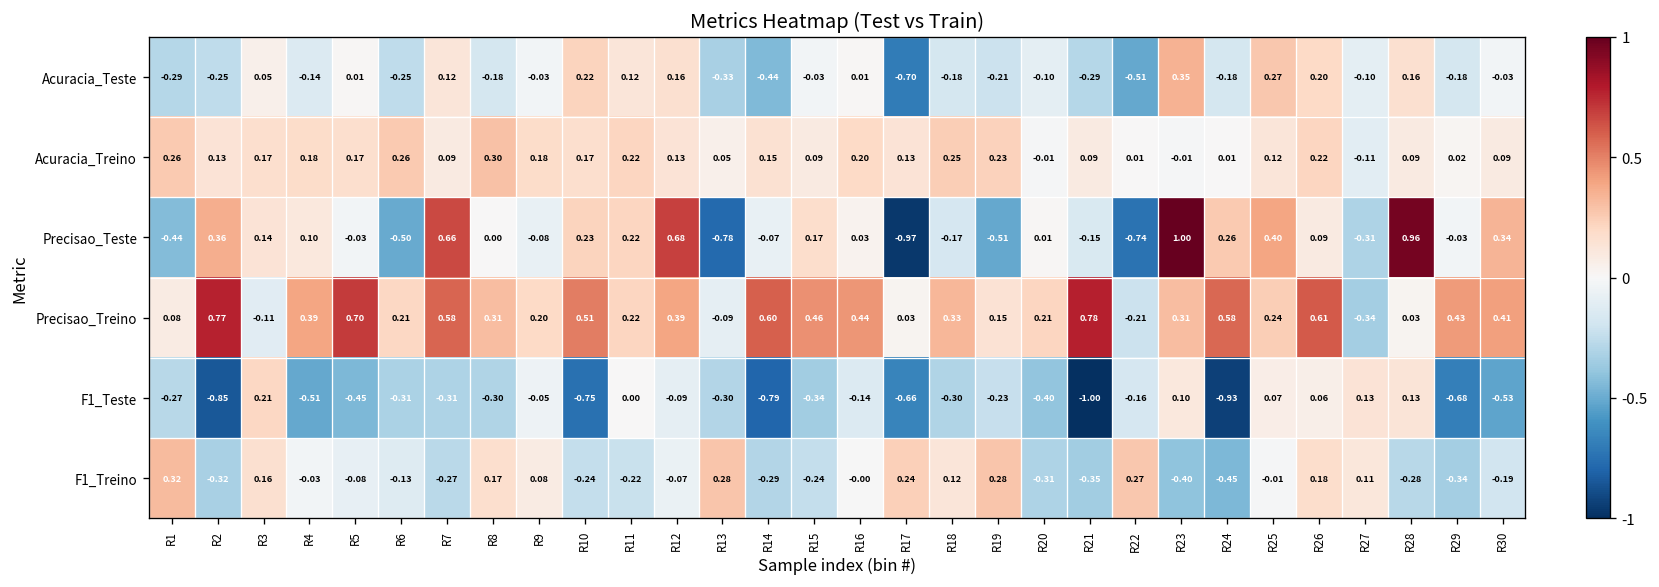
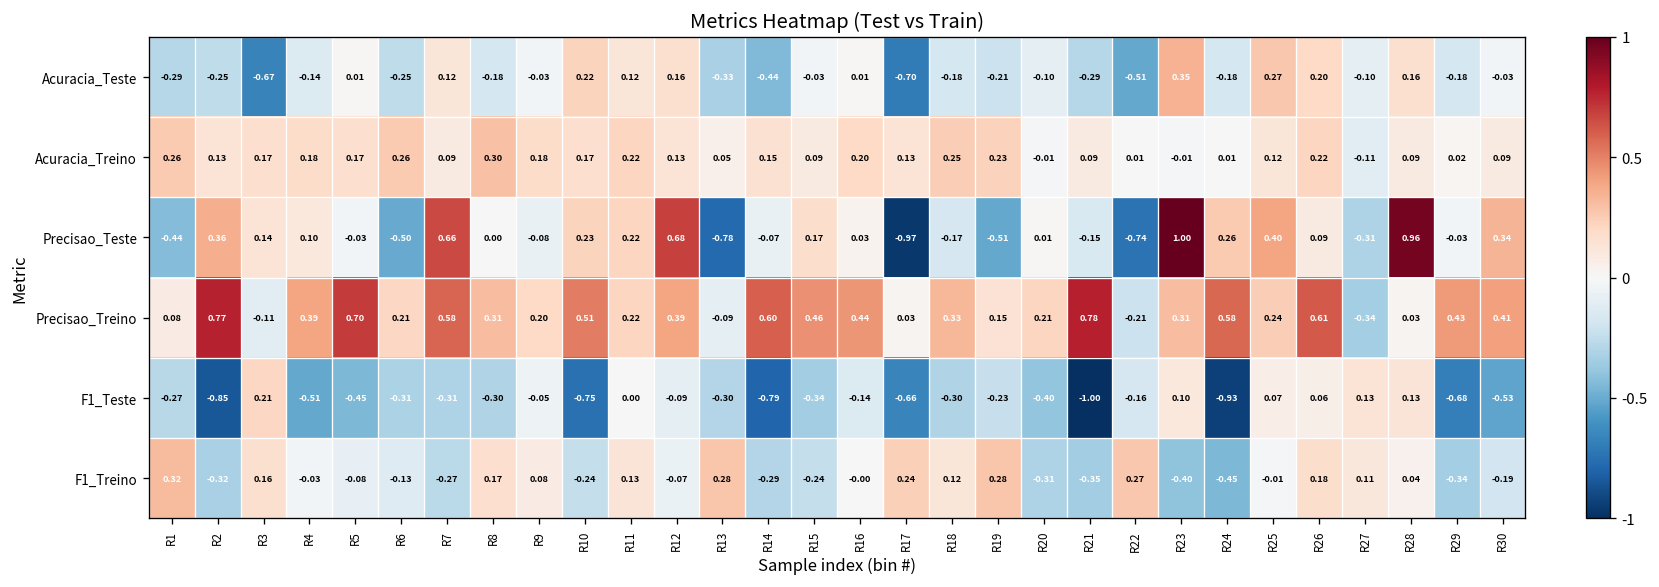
Acuracia_Teste, R3: 0.05 -> -0.67
F1_Treino, R11: -0.22 -> 0.13
F1_Treino, R28: -0.28 -> 0.04
